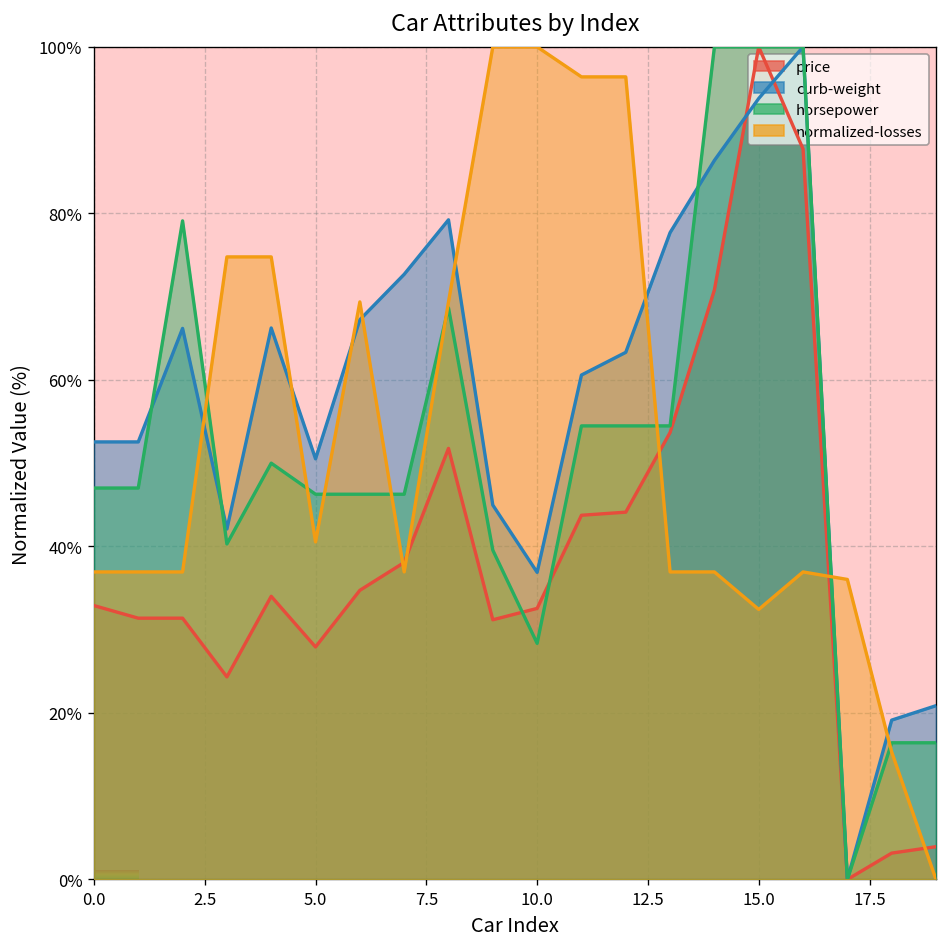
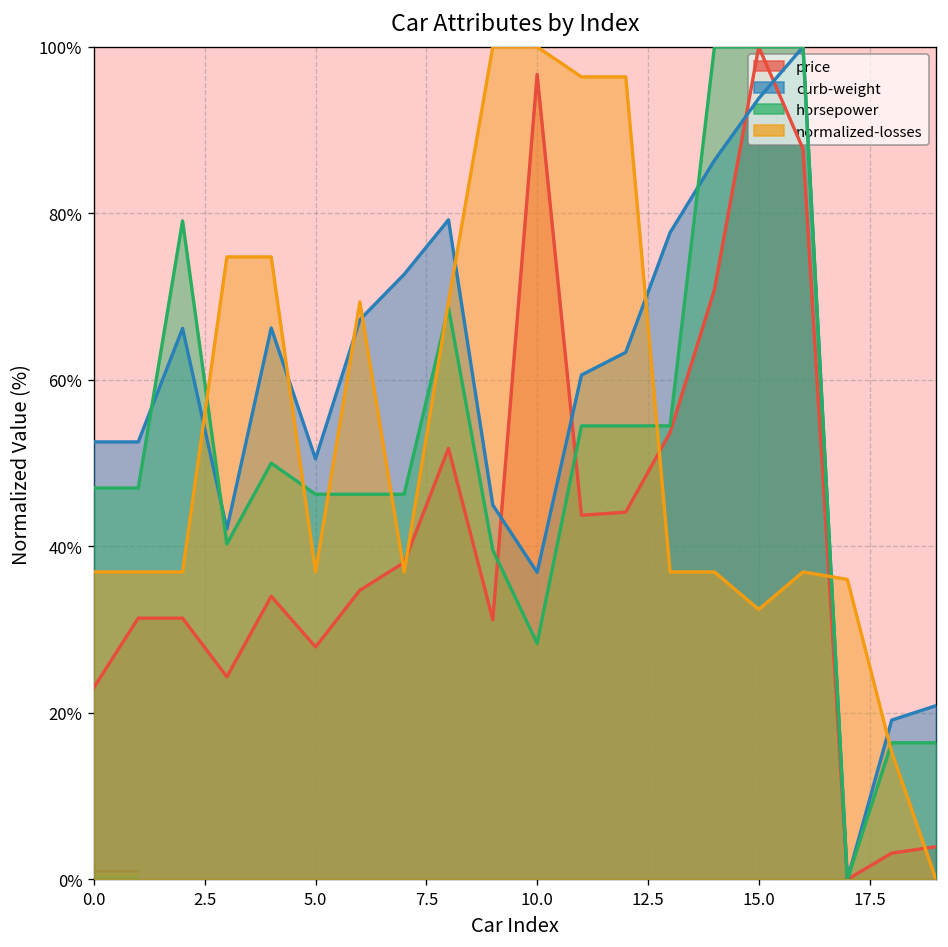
price, 0.0: 33% -> 23%
normalized-losses, 5.0: 41% -> 37%
price, 10.0: 33% -> 97%
